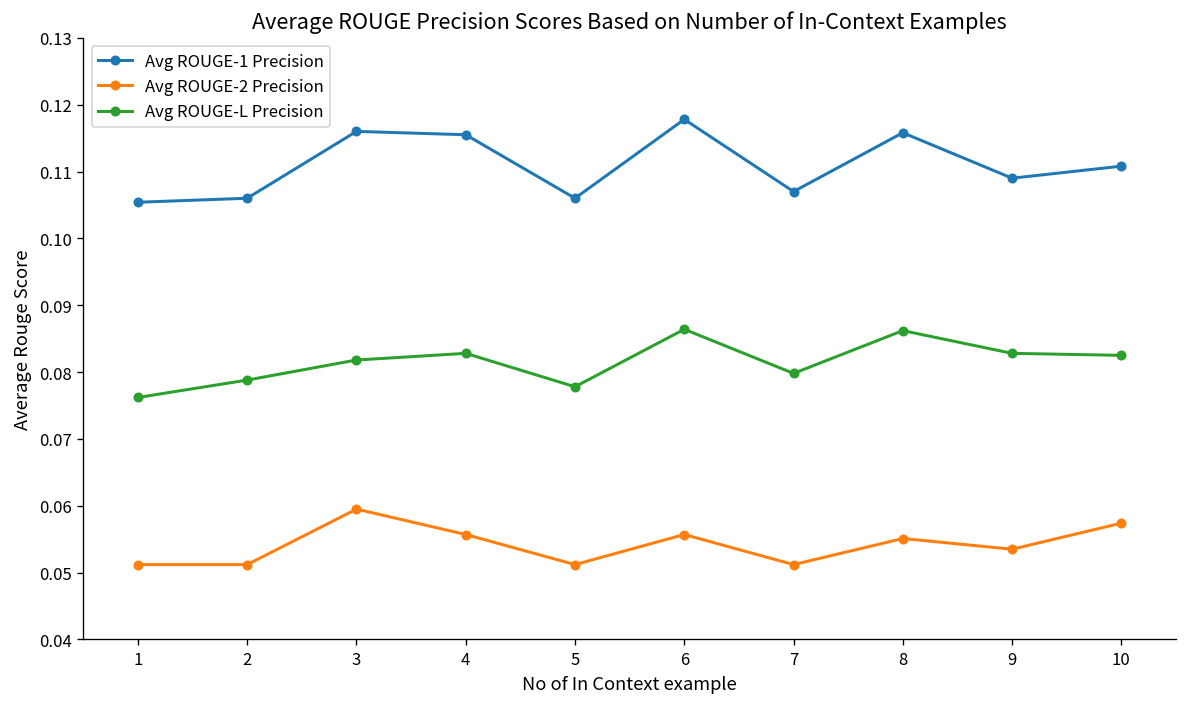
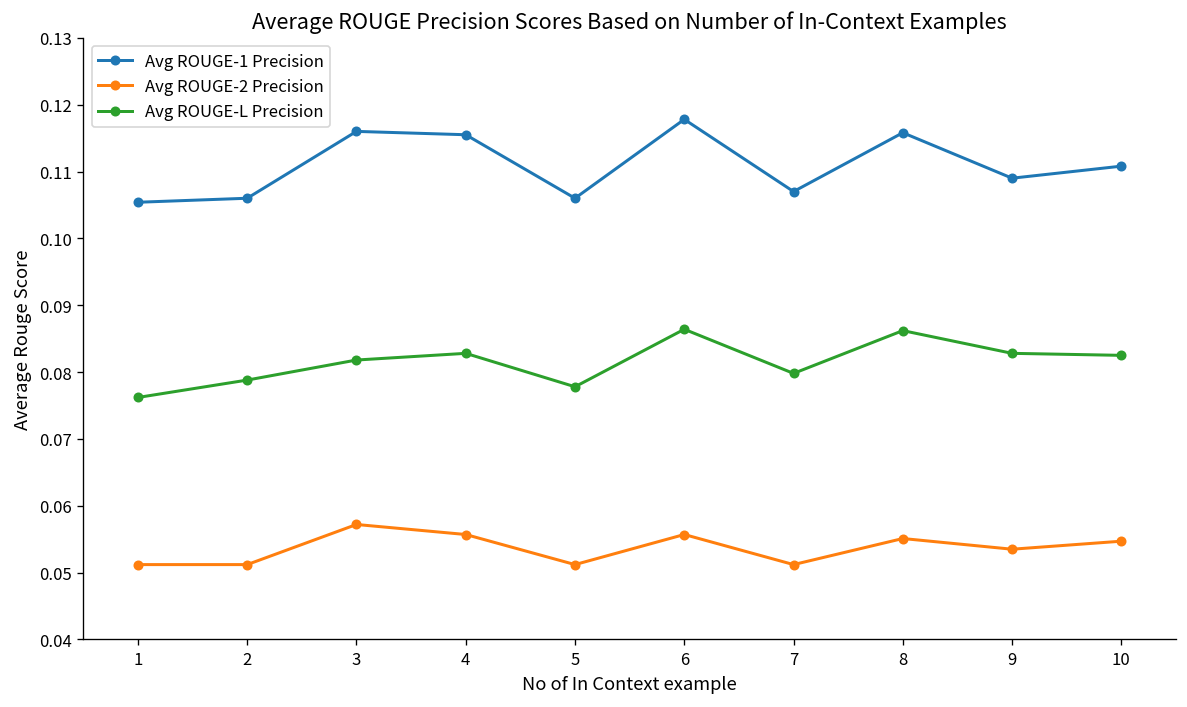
Avg ROUGE-2 Precision, 3: 0.060 -> 0.057
Avg ROUGE-2 Precision, 10: 0.057 -> 0.055
